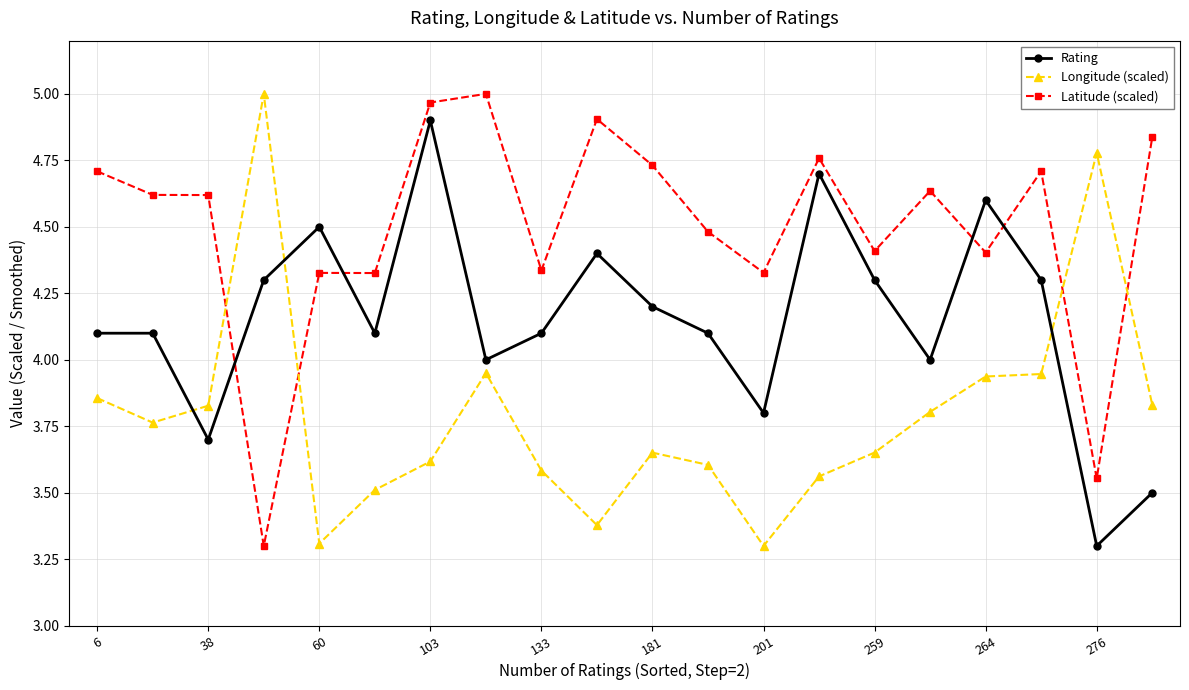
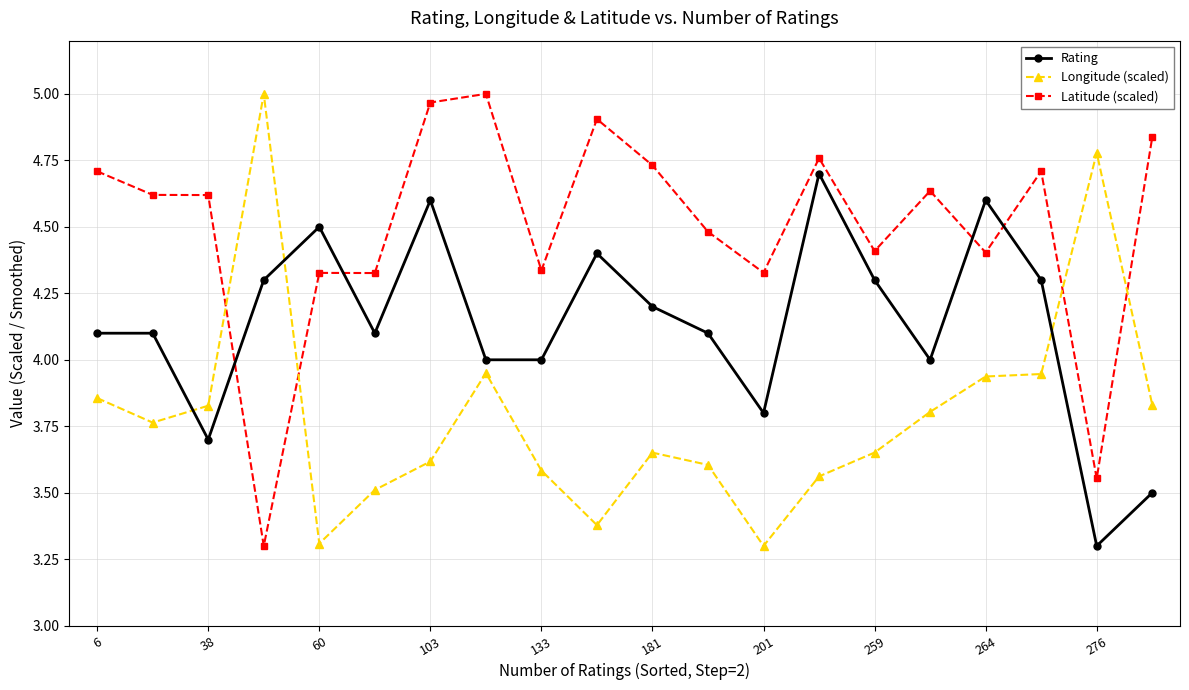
Rating, 103: 4.9 -> 4.6
Rating, 133: 4.1 -> 4.0
